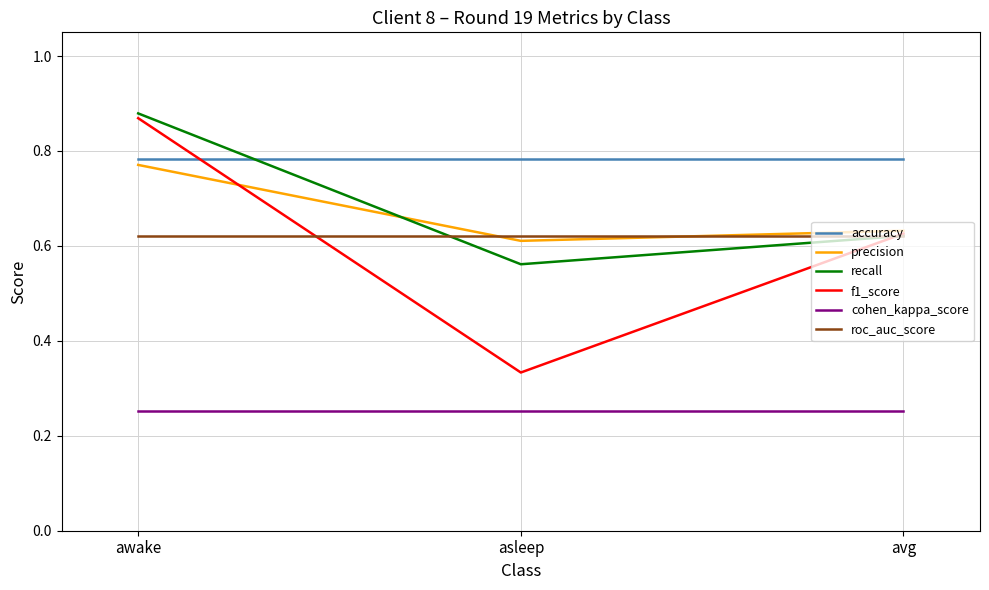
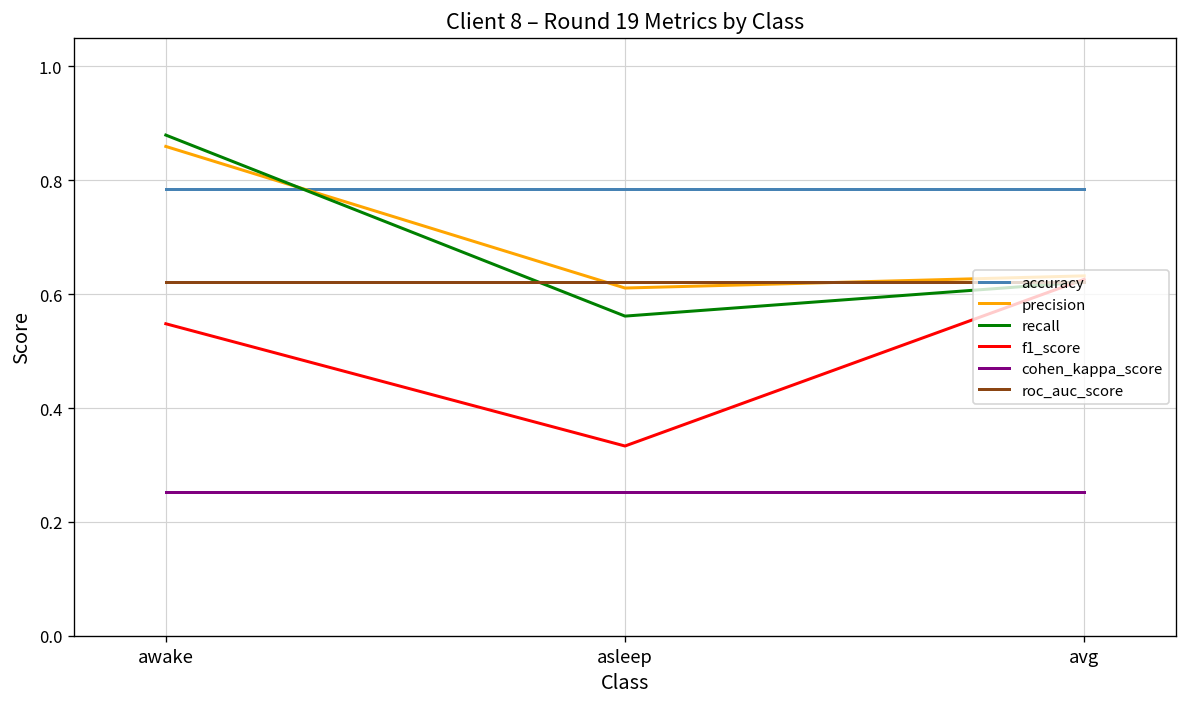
precision, awake: 0.77 -> 0.86
f1_score, awake: 0.87 -> 0.55
